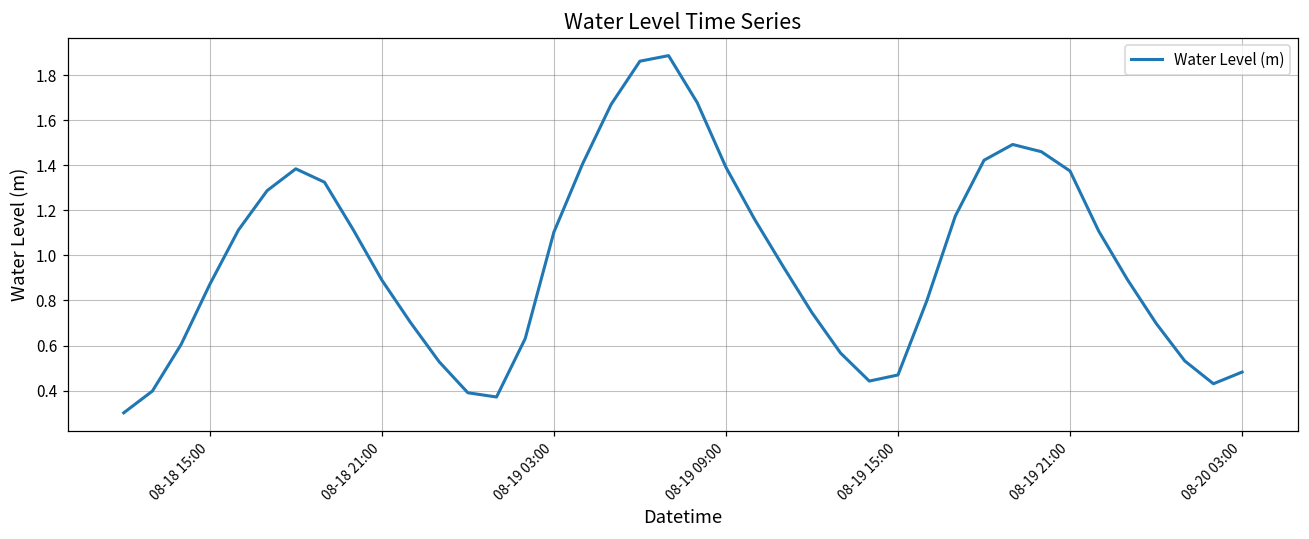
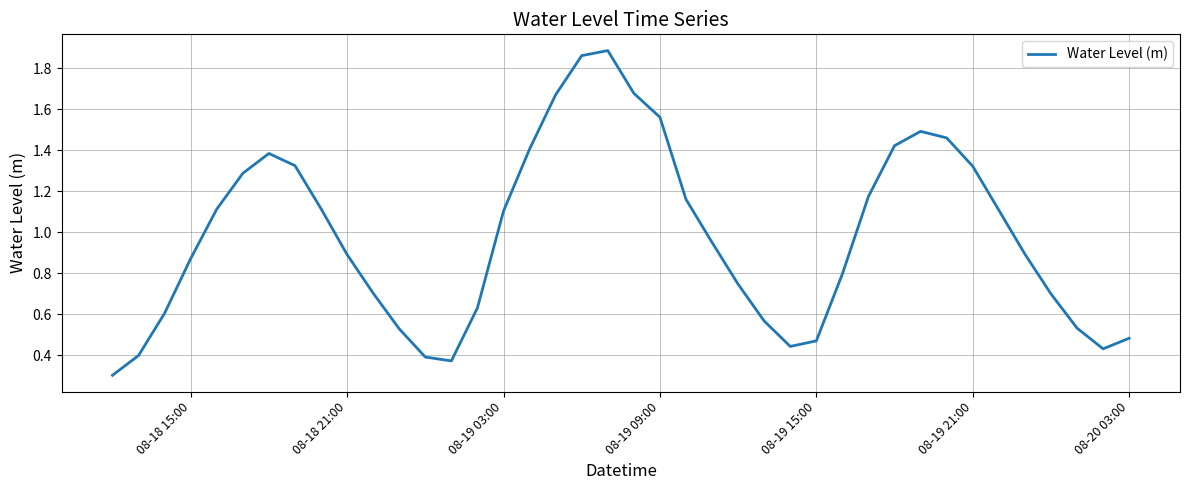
08-19 09:00: 1.39 -> 1.56
08-19 21:00: 1.37 -> 1.32
